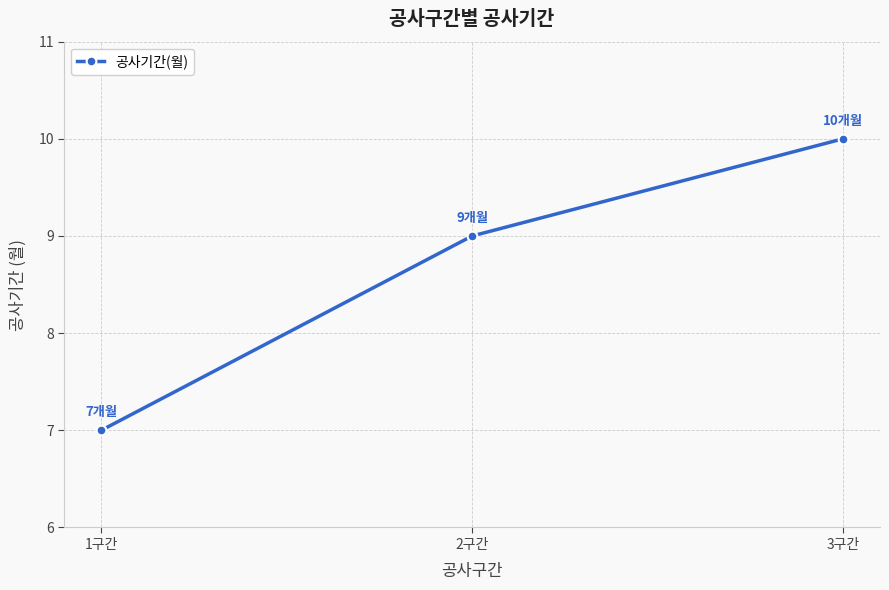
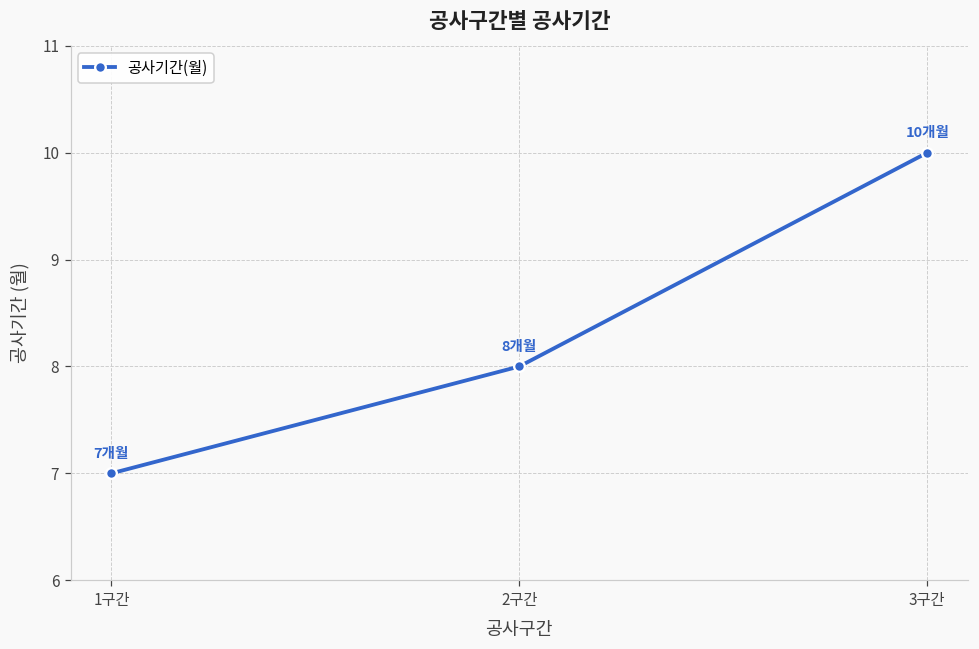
2구간: 9 -> 8
